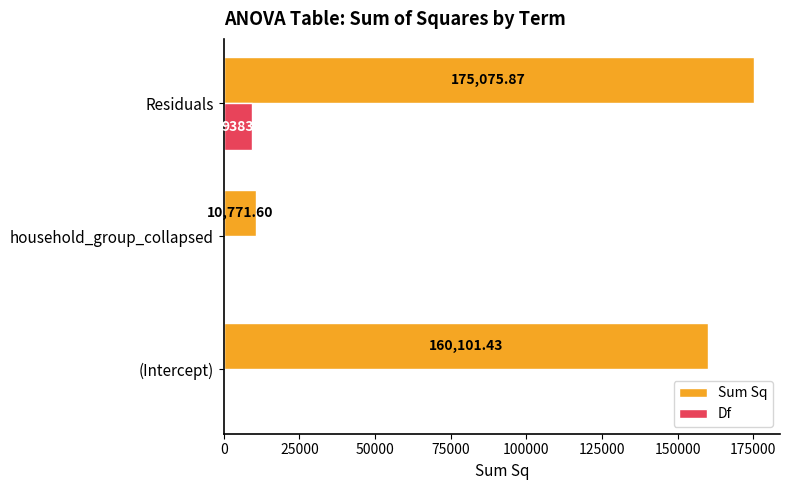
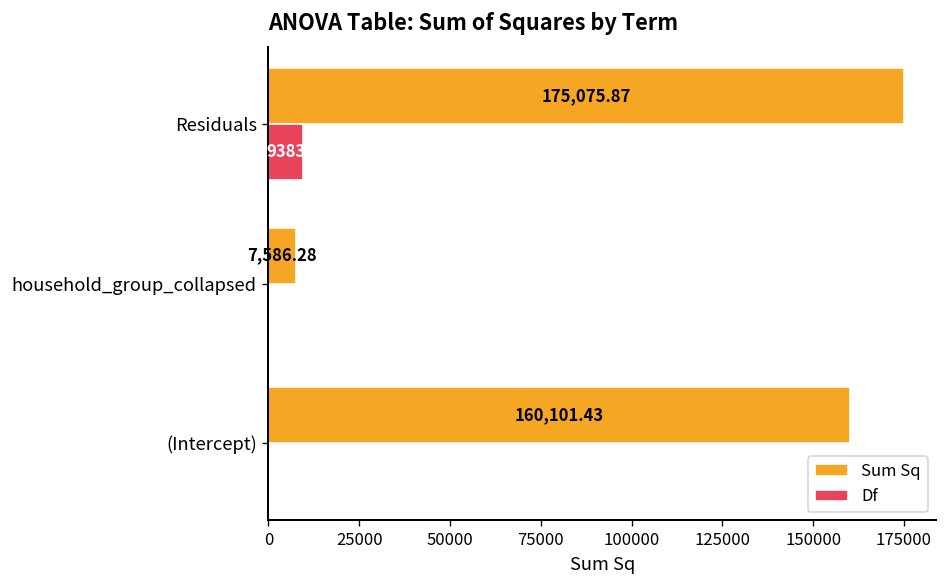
Sum Sq, household_group_collapsed: 10,771.60 -> 7,586.28
